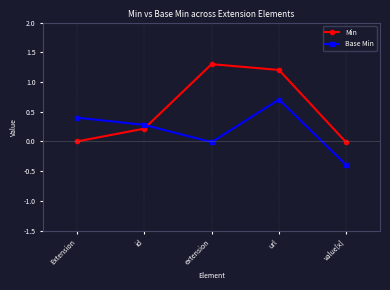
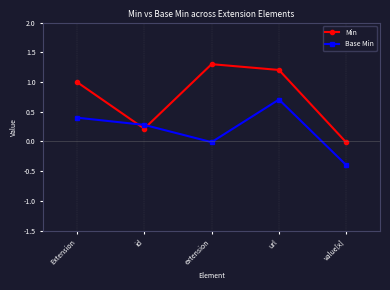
Min, Extension: 0 -> 1
